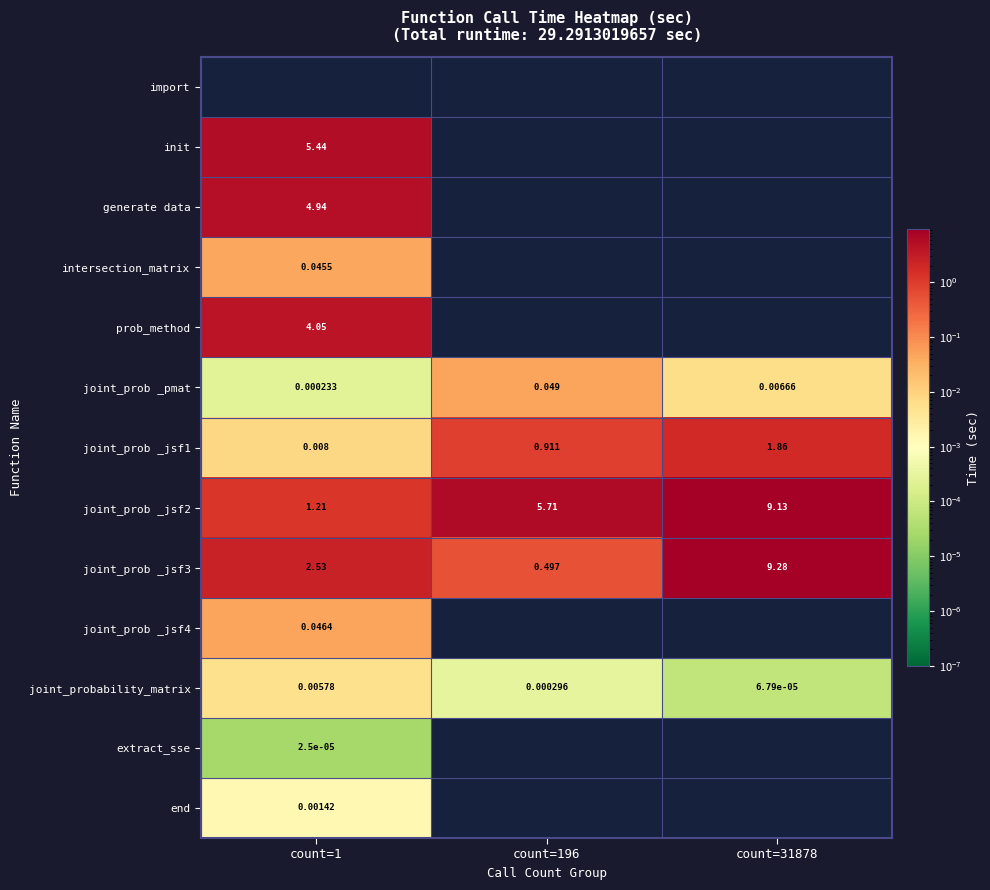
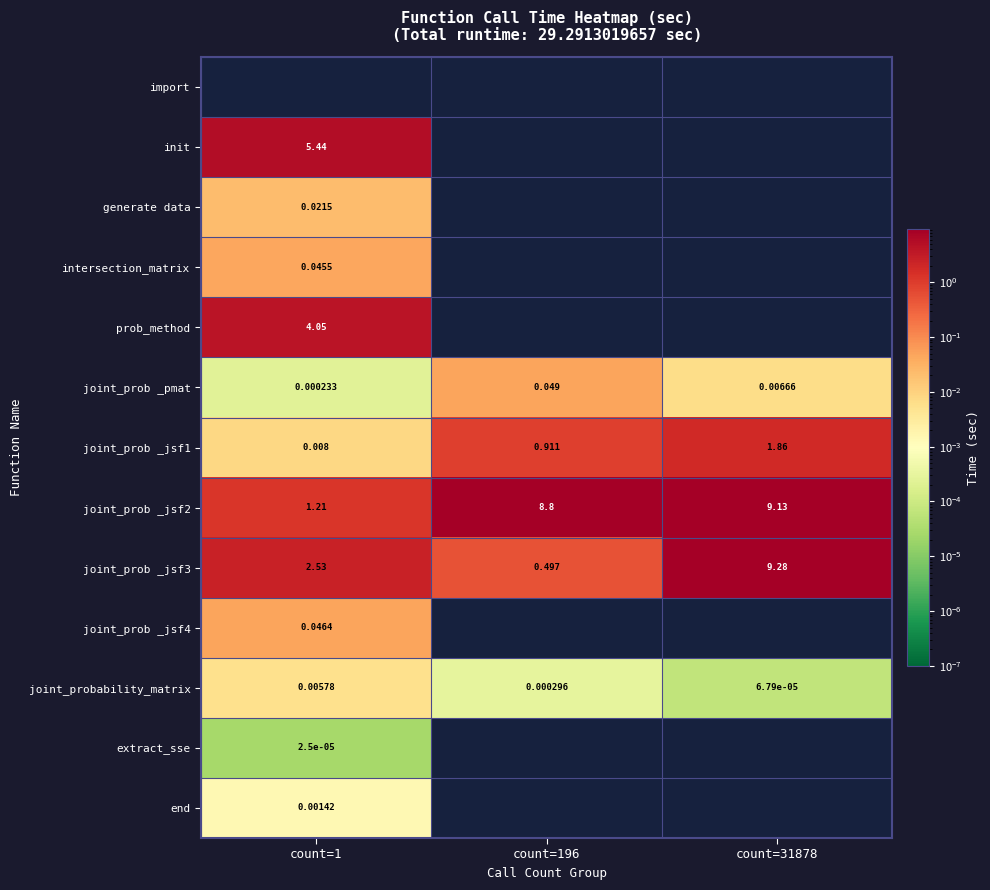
generate data, count=1: 4.94 -> 0.0215
joint_prob _jsf2, count=196: 5.71 -> 8.8
